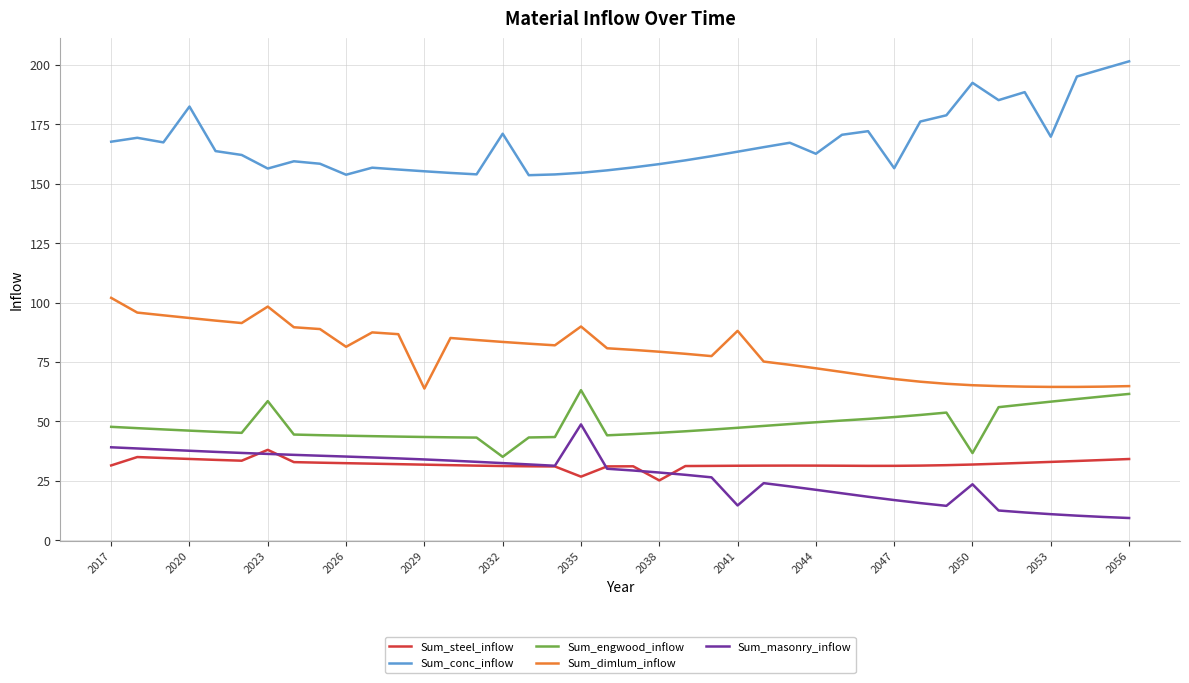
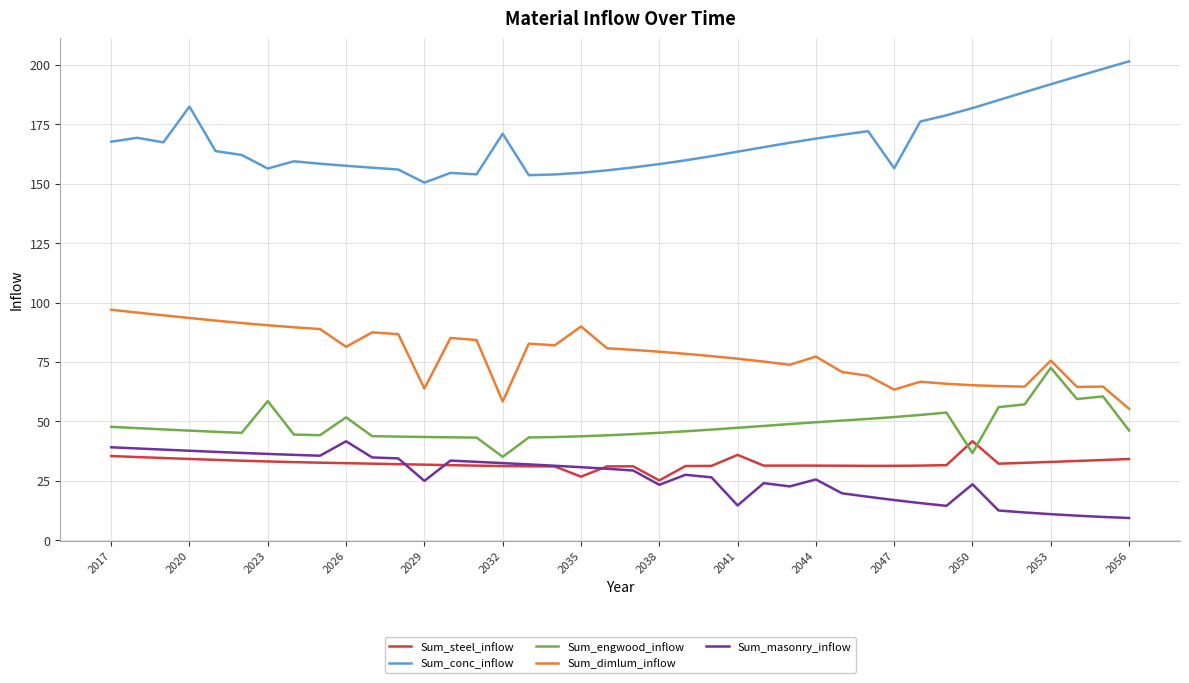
Sum_steel_inflow, 2017: 31 -> 35
Sum_dimlum_inflow, 2017: 102 -> 97
Sum_steel_inflow, 2023: 38 -> 33
Sum_dimlum_inflow, 2023: 98 -> 90
Sum_conc_inflow, 2026: 154 -> 158
Sum_engwood_inflow, 2026: 44 -> 52
Sum_masonry_inflow, 2026: 35 -> 42
Sum_conc_inflow, 2029: 155 -> 150
Sum_masonry_inflow, 2029: 34 -> 25
Sum_dimlum_inflow, 2032: 83 -> 58
Sum_engwood_inflow, 2035: 63 -> 44
Sum_masonry_inflow, 2035: 49 -> 31
Sum_masonry_inflow, 2038: 29 -> 23
Sum_steel_inflow, 2041: 31 -> 36
Sum_dimlum_inflow, 2041: 88 -> 76
Sum_conc_inflow, 2044: 163 -> 169
Sum_dimlum_inflow, 2044: 72 -> 77
Sum_masonry_inflow, 2044: 21 -> 26
Sum_dimlum_inflow, 2047: 68 -> 63
Sum_steel_inflow, 2050: 32 -> 42
Sum_conc_inflow, 2050: 192 -> 182
Sum_conc_inflow, 2053: 170 -> 192
Sum_engwood_inflow, 2053: 58 -> 73
Sum_dimlum_inflow, 2053: 65 -> 76
Sum_engwood_inflow, 2056: 62 -> 46
Sum_dimlum_inflow, 2056: 65 -> 55
